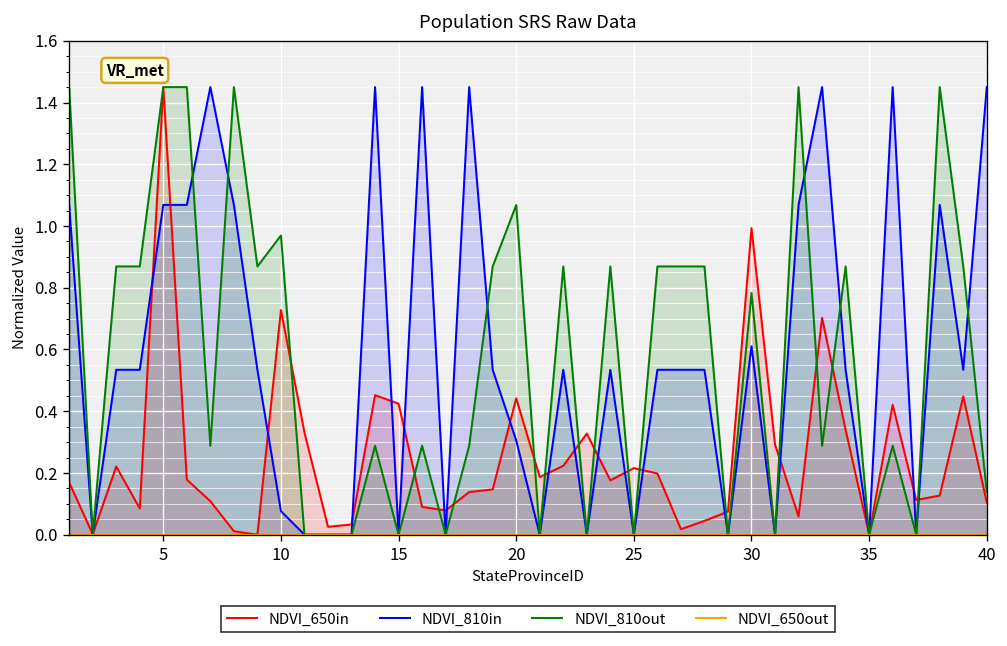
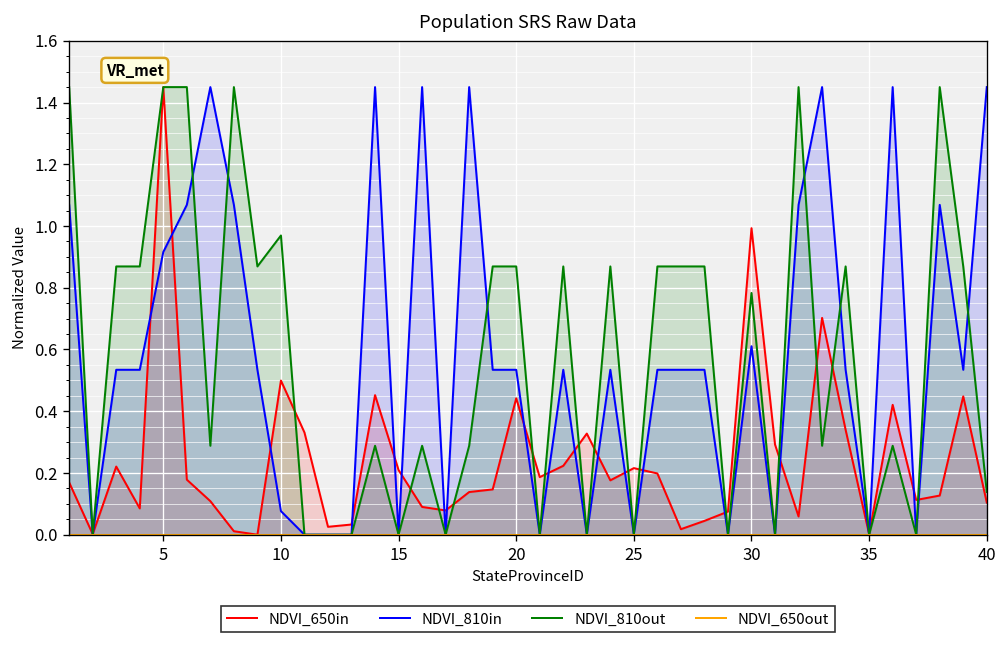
NDVI_810in, 5: 1.07 -> 0.92
NDVI_650in, 10: 0.73 -> 0.50
NDVI_650in, 15: 0.42 -> 0.21
NDVI_810in, 20: 0.31 -> 0.53
NDVI_810out, 20: 1.07 -> 0.87
